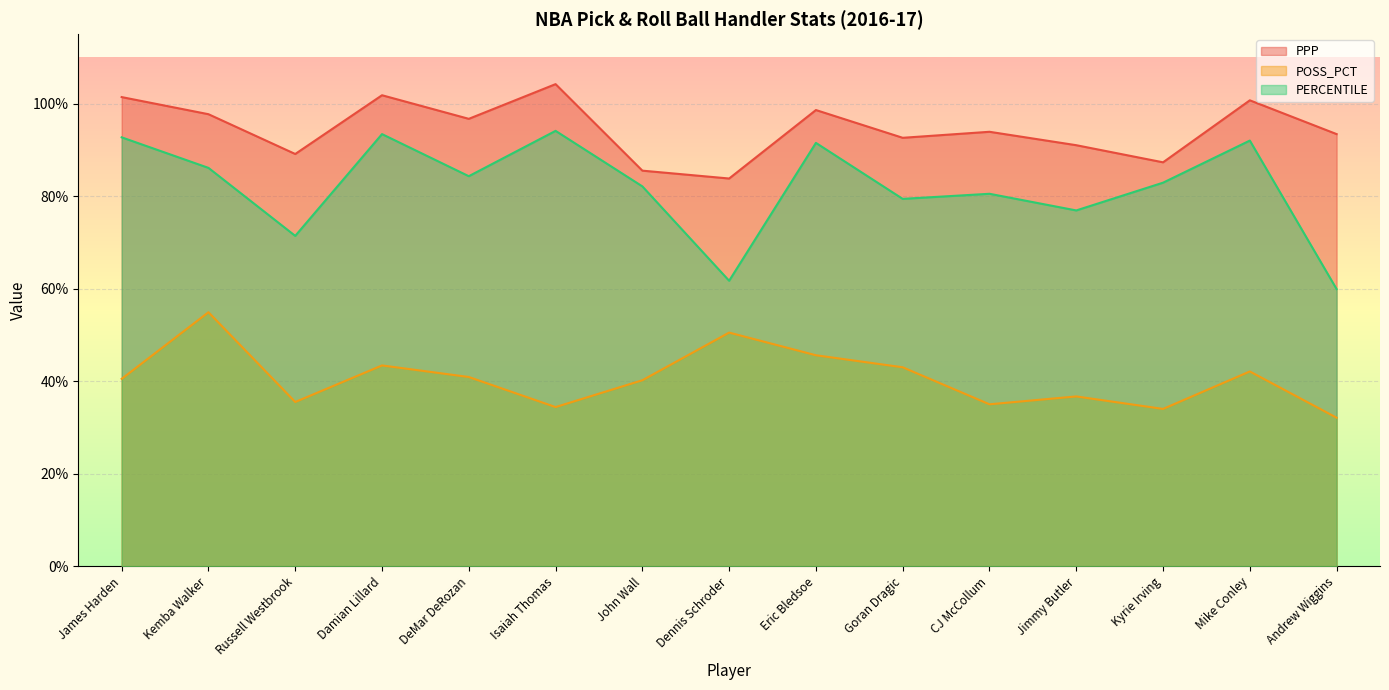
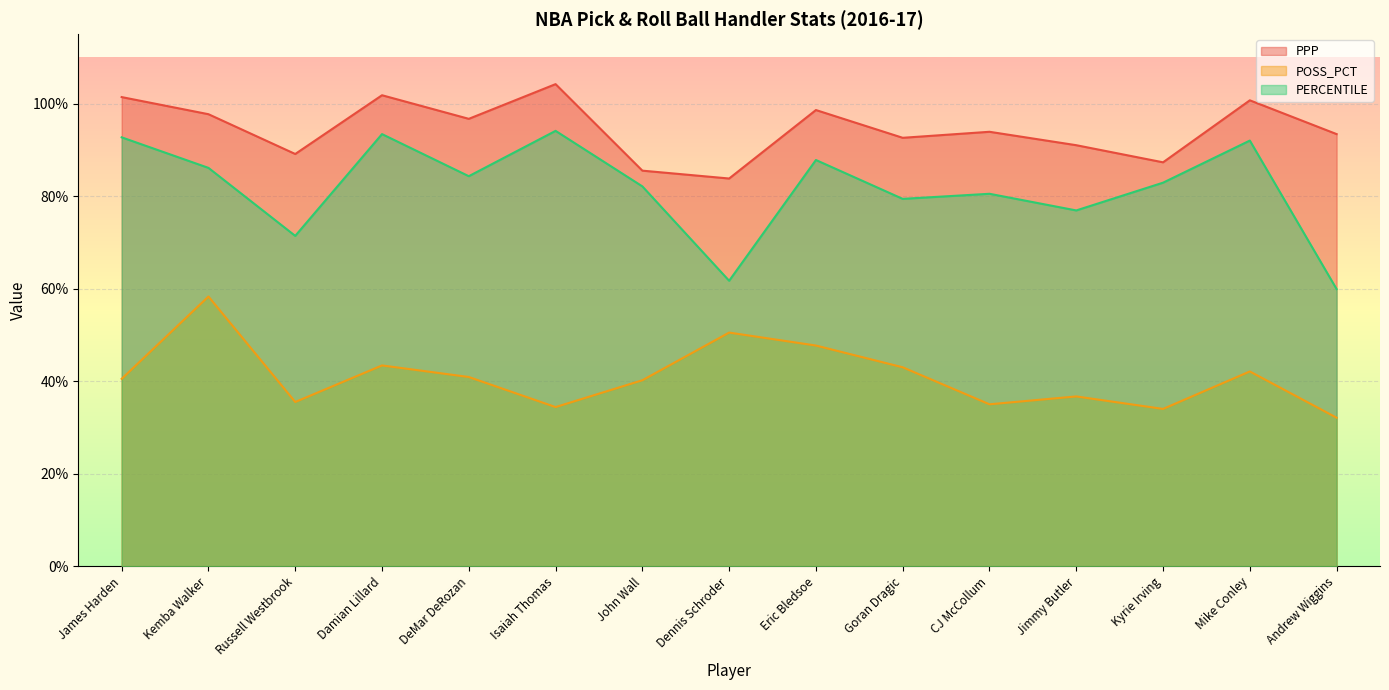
POSS_PCT, Kemba Walker: 55% -> 58%
POSS_PCT, Eric Bledsoe: 46% -> 48%
PERCENTILE, Eric Bledsoe: 92% -> 88%
